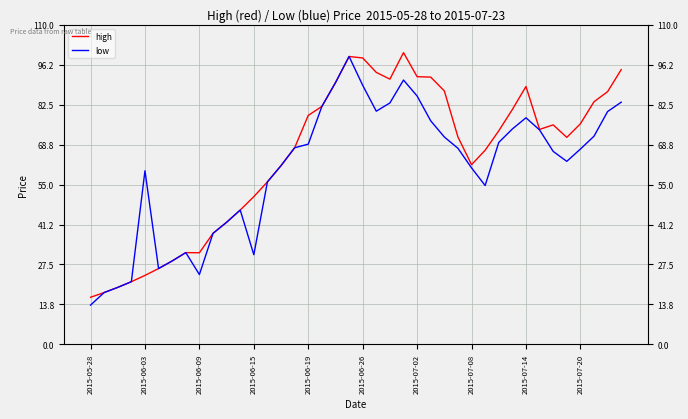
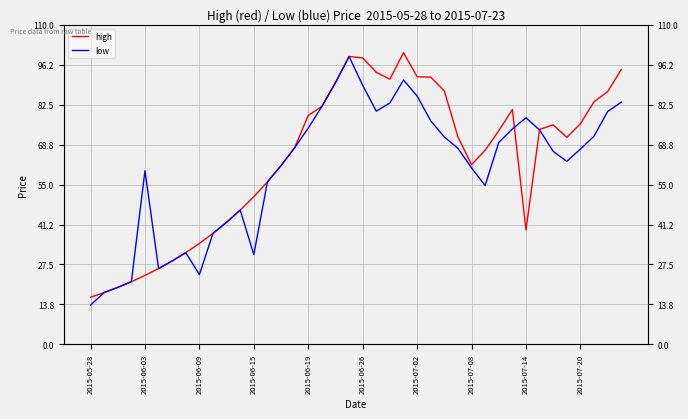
high, 2015-06-09: 32 -> 35
low, 2015-06-19: 69 -> 74
high, 2015-07-14: 89 -> 39
